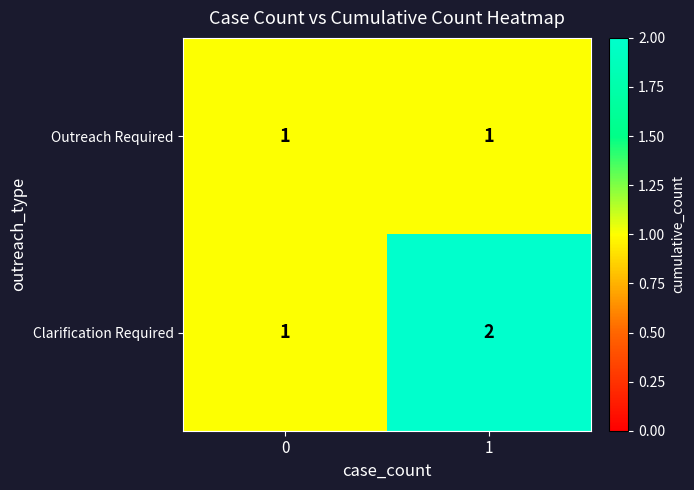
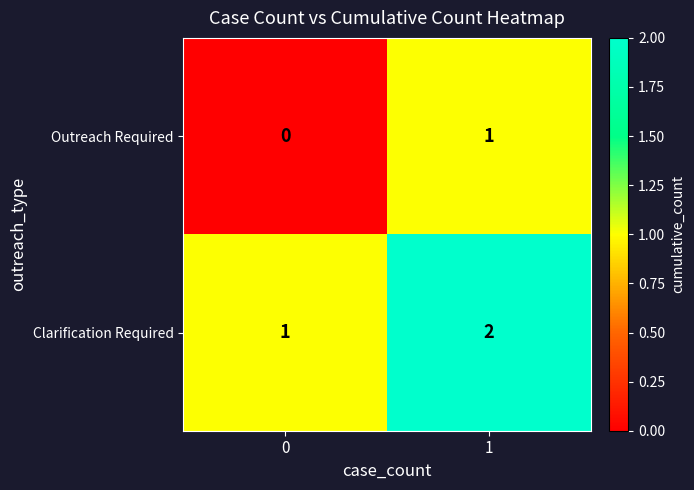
Outreach Required, 0: 1 -> 0
